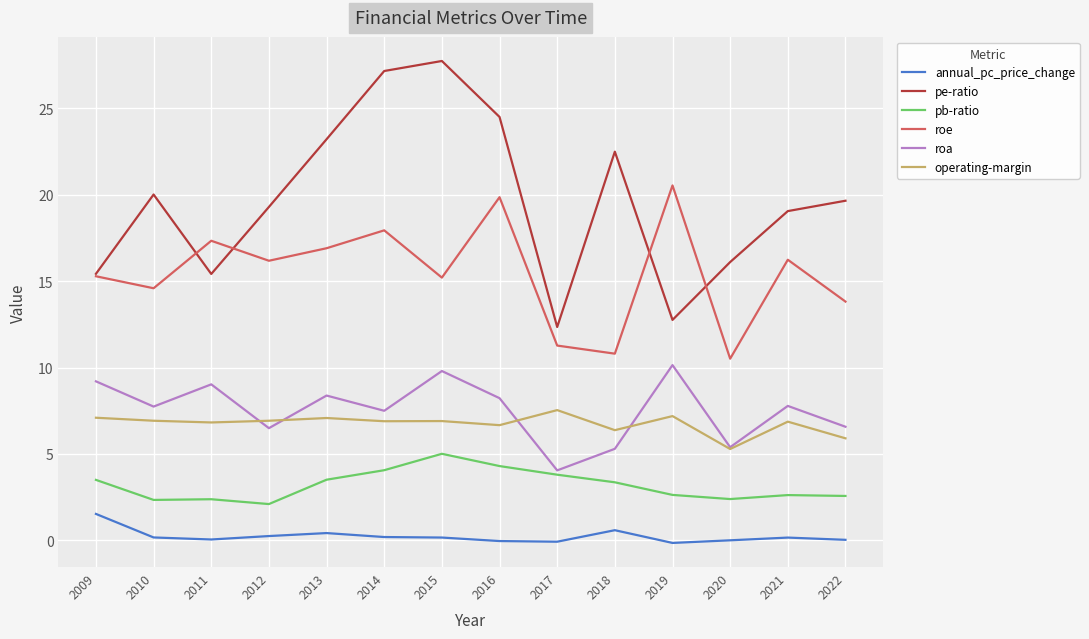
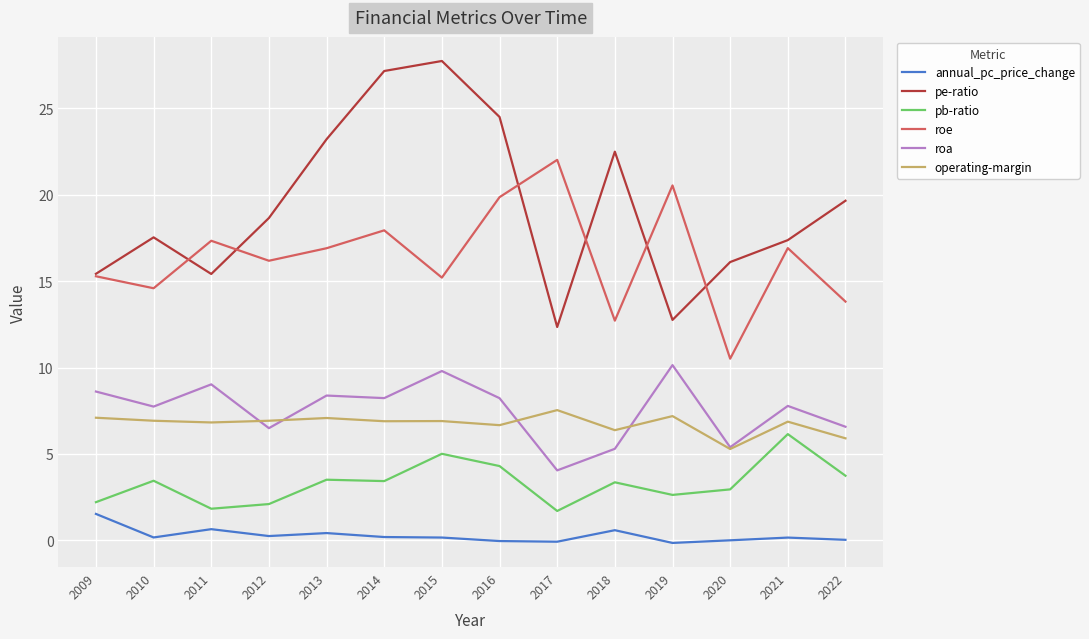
pb-ratio, 2009: 3.5 -> 2.2
roa, 2009: 9.2 -> 8.6
pe-ratio, 2010: 20.0 -> 17.5
pb-ratio, 2010: 2.3 -> 3.5
annual_pc_price_change, 2011: 0.0 -> 0.6
pb-ratio, 2011: 2.4 -> 1.8
pe-ratio, 2012: 19.3 -> 18.7
pb-ratio, 2014: 4.1 -> 3.4
roa, 2014: 7.5 -> 8.2
pb-ratio, 2017: 3.8 -> 1.7
roe, 2017: 11.3 -> 22.0
roe, 2018: 10.8 -> 12.7
pb-ratio, 2020: 2.4 -> 3.0
pe-ratio, 2021: 19.1 -> 17.4
pb-ratio, 2021: 2.6 -> 6.2
roe, 2021: 16.2 -> 16.9
pb-ratio, 2022: 2.6 -> 3.7
